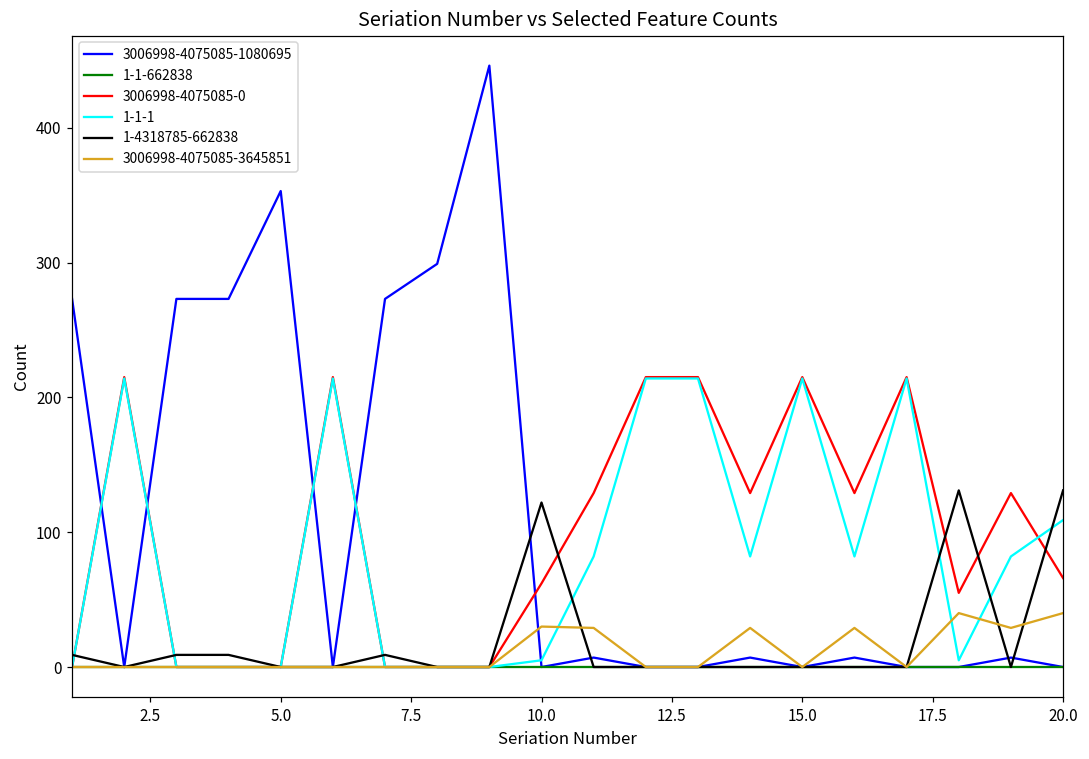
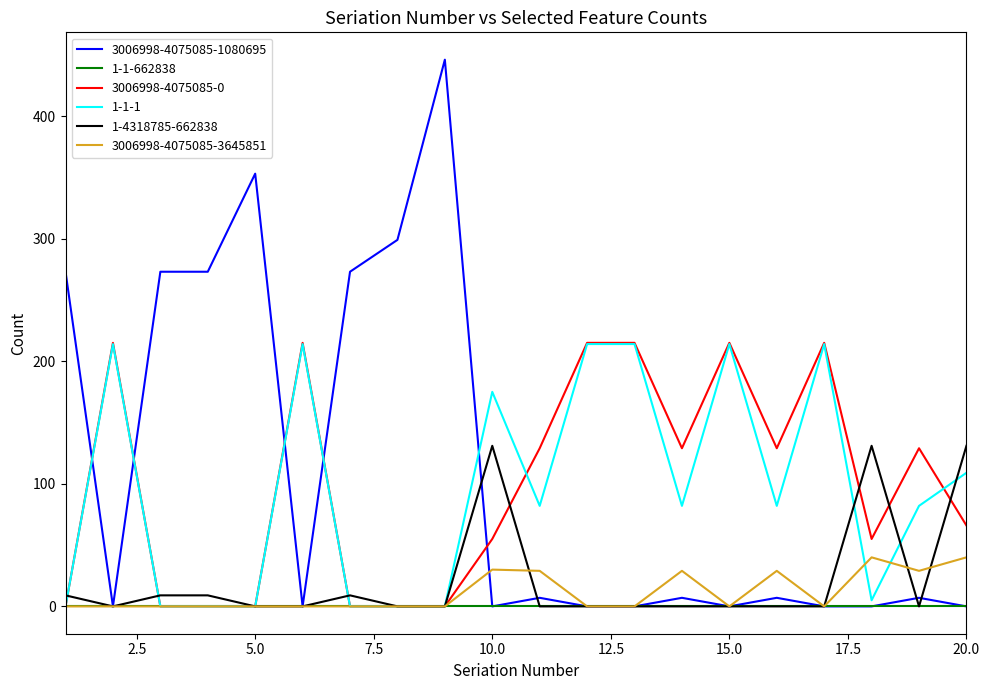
3006998-4075085-0, 10.0: 62 -> 55
1-1-1, 10.0: 5 -> 175
1-4318785-662838, 10.0: 122 -> 131
